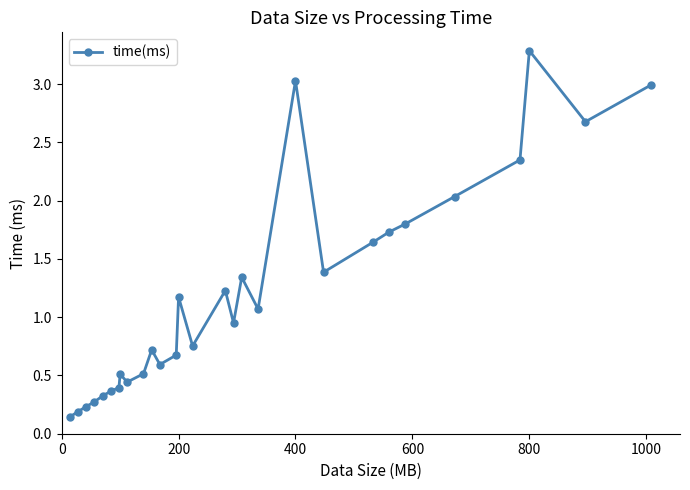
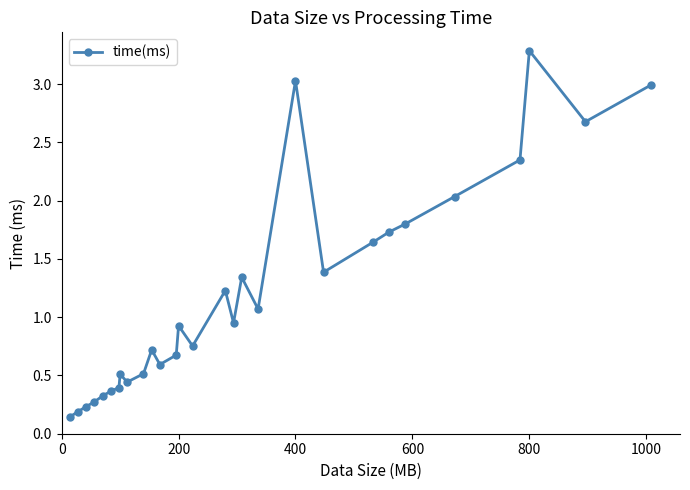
200: 1.17 -> 0.93
